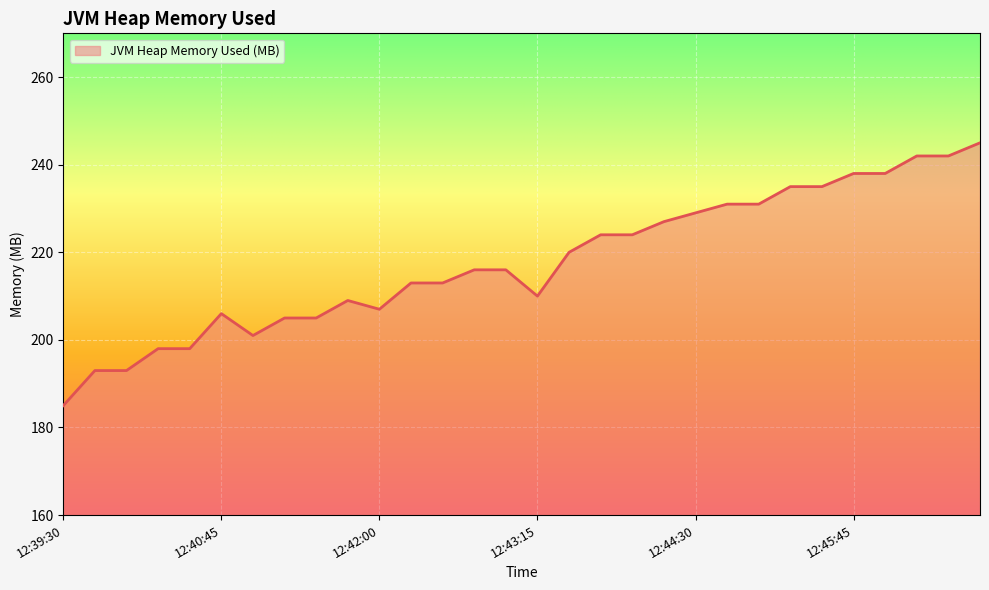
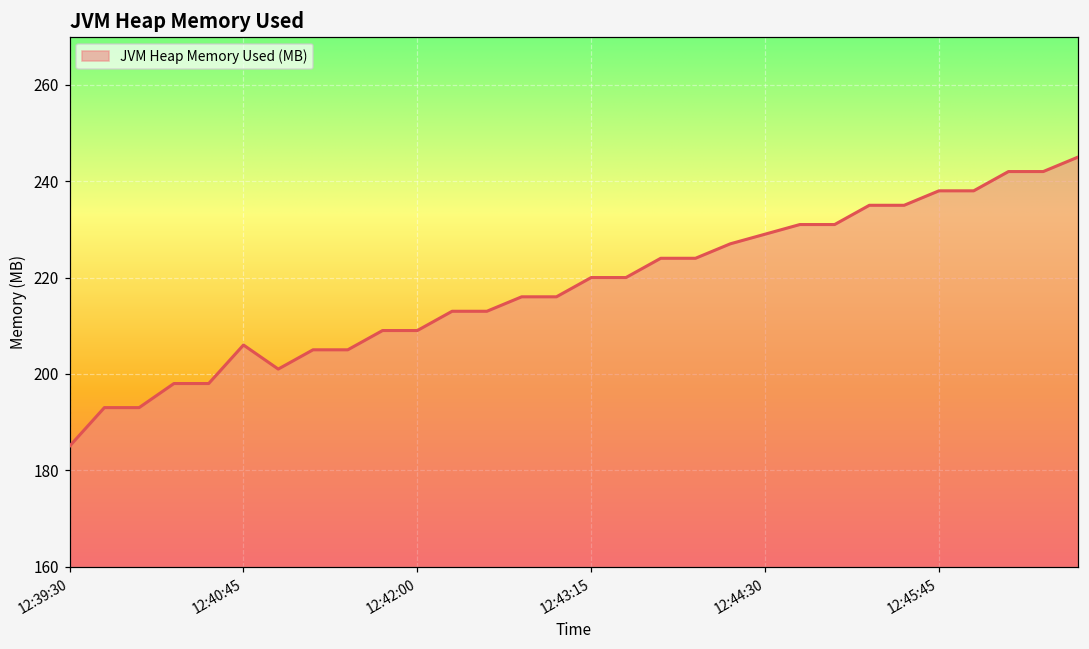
12:42:00: 207 -> 209
12:43:15: 210 -> 220
